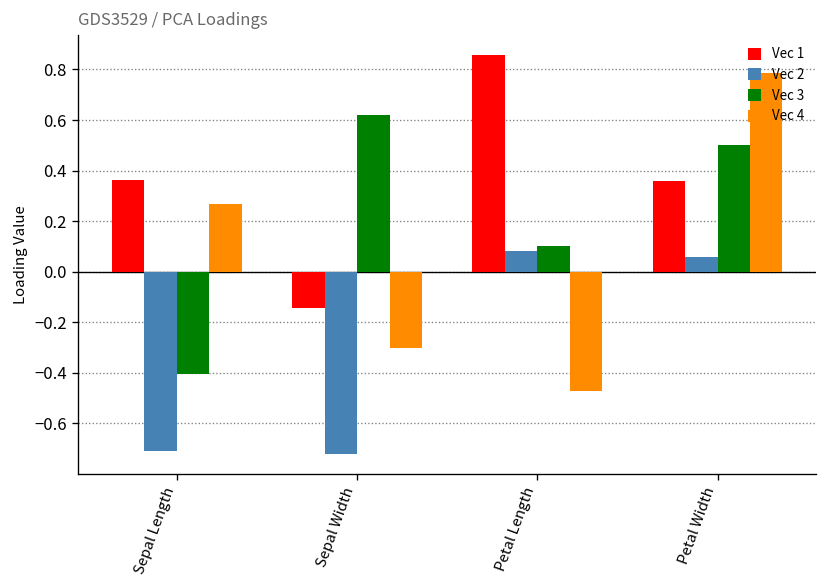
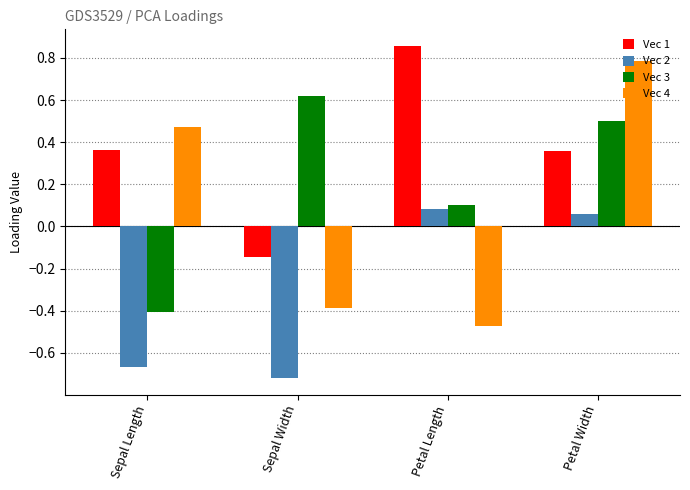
Vec 2, Sepal Length: -0.71 -> -0.67
Vec 4, Sepal Length: 0.27 -> 0.47
Vec 4, Sepal Width: -0.30 -> -0.39
